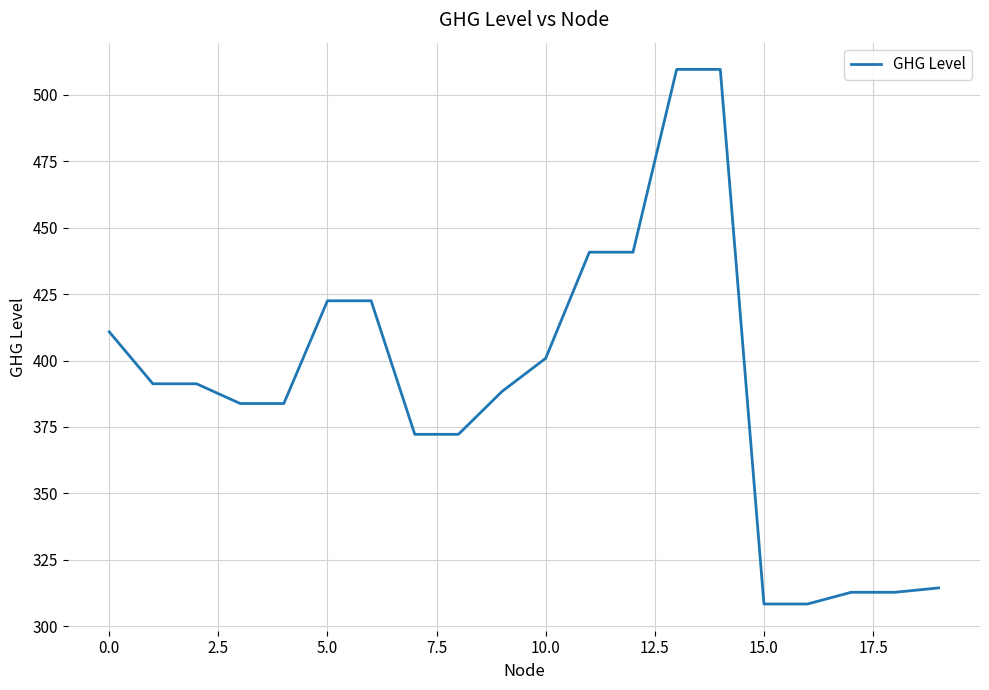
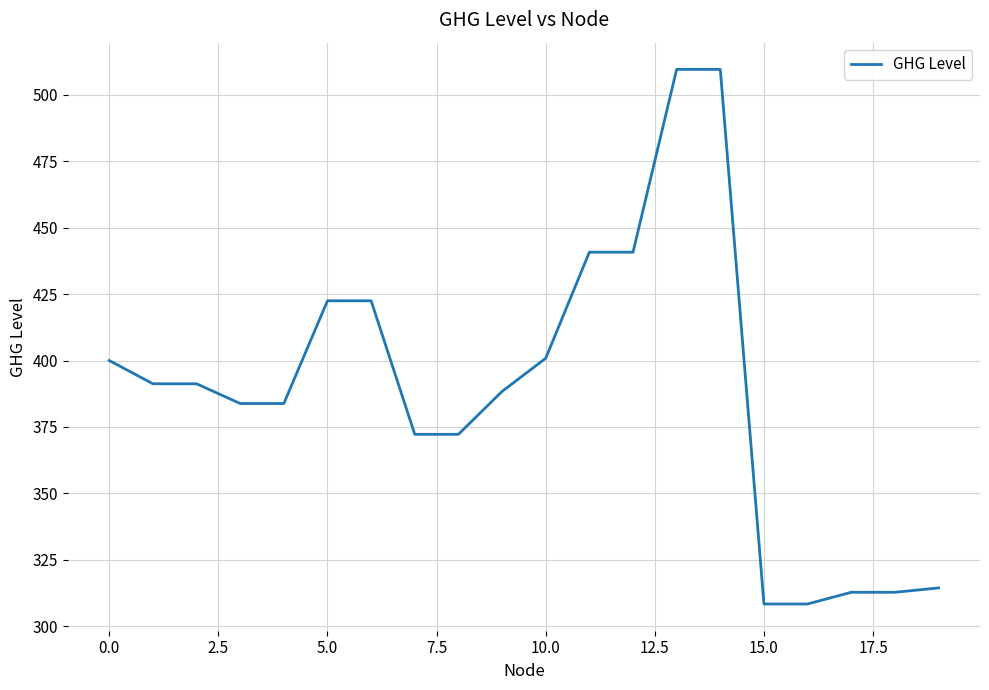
0.0: 411 -> 400
